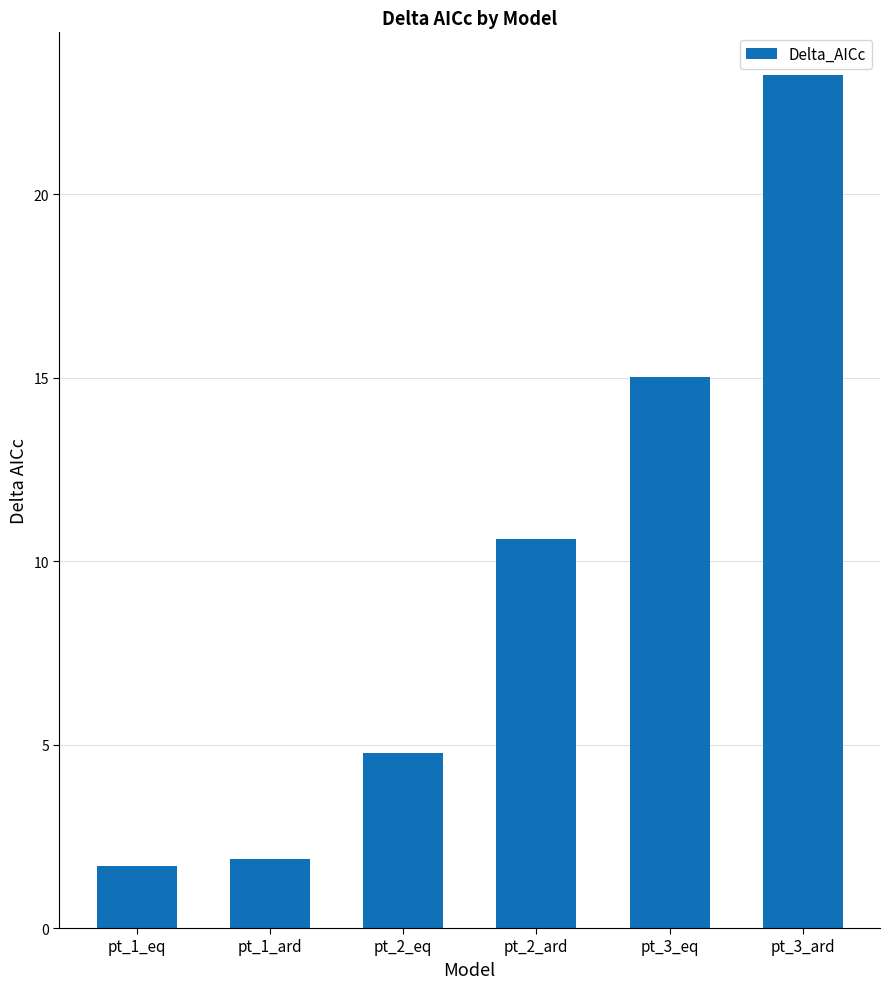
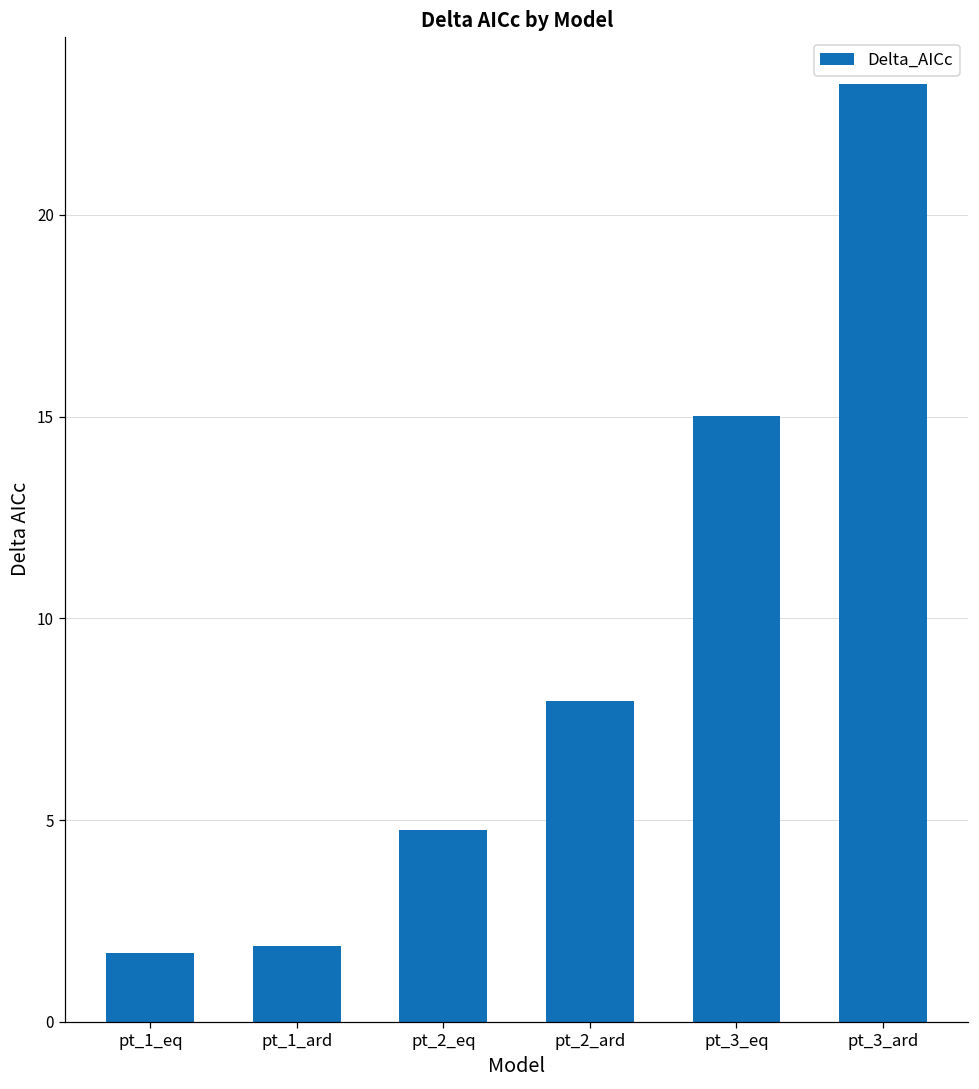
pt_2_ard: 10.6 -> 7.9
